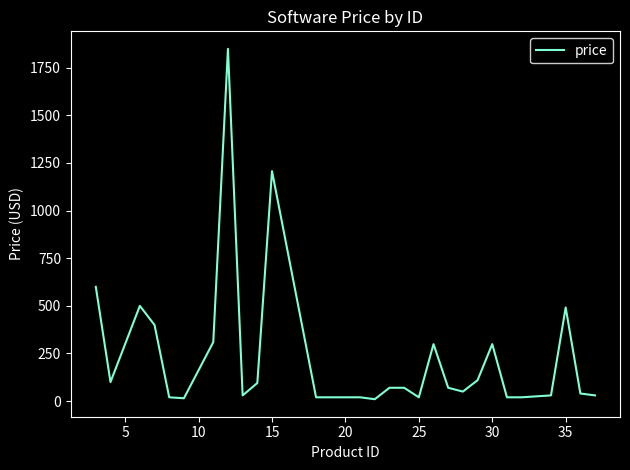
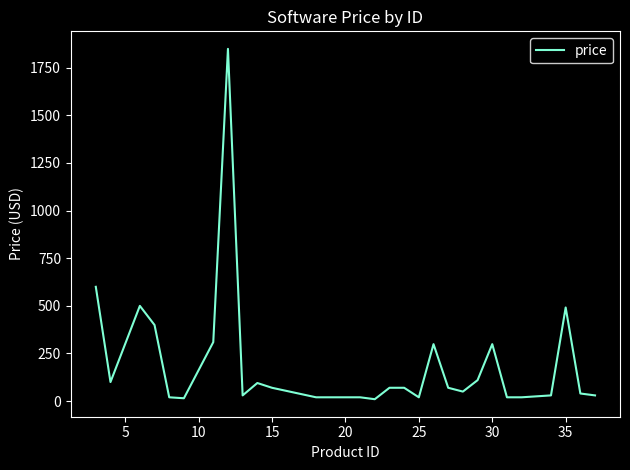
15: 1210 -> 70
